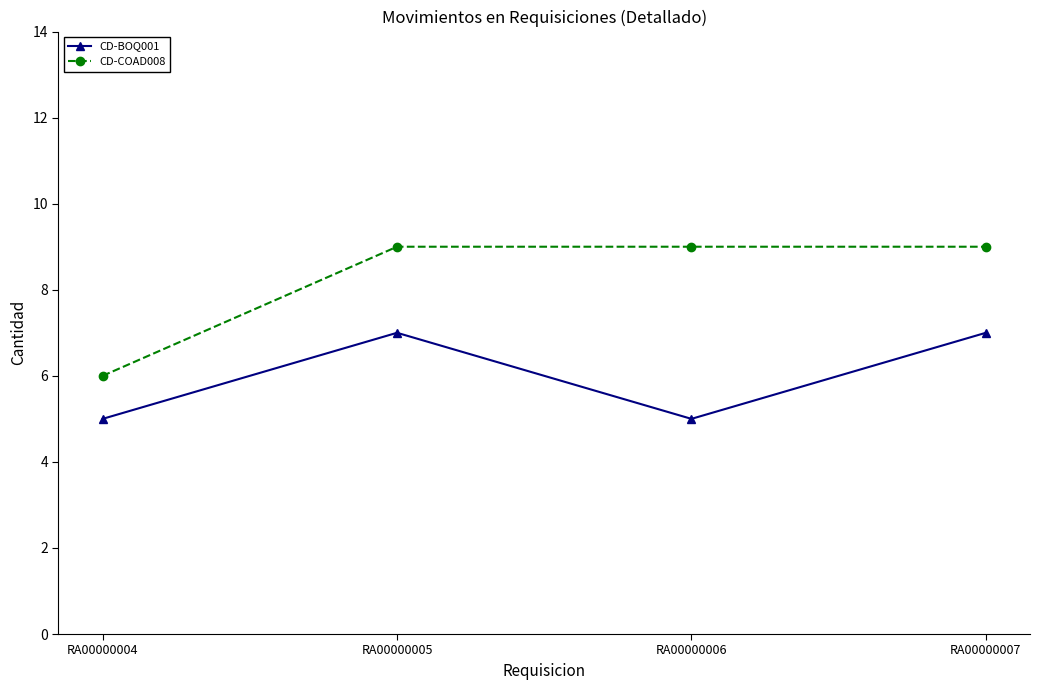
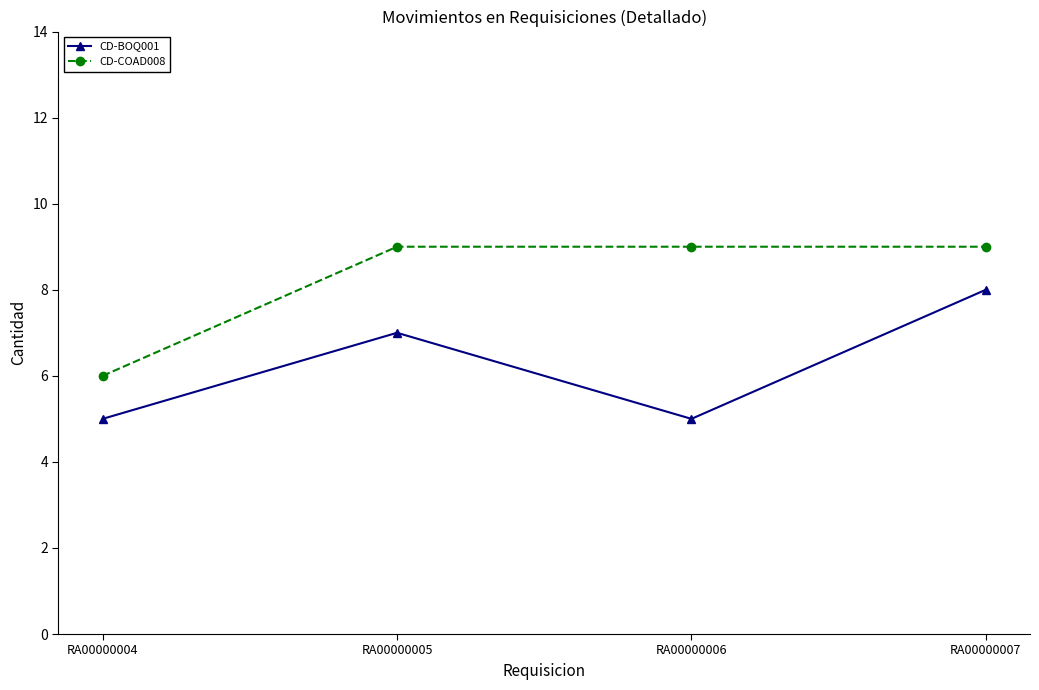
CD-BOQ001, RA00000007: 7 -> 8
